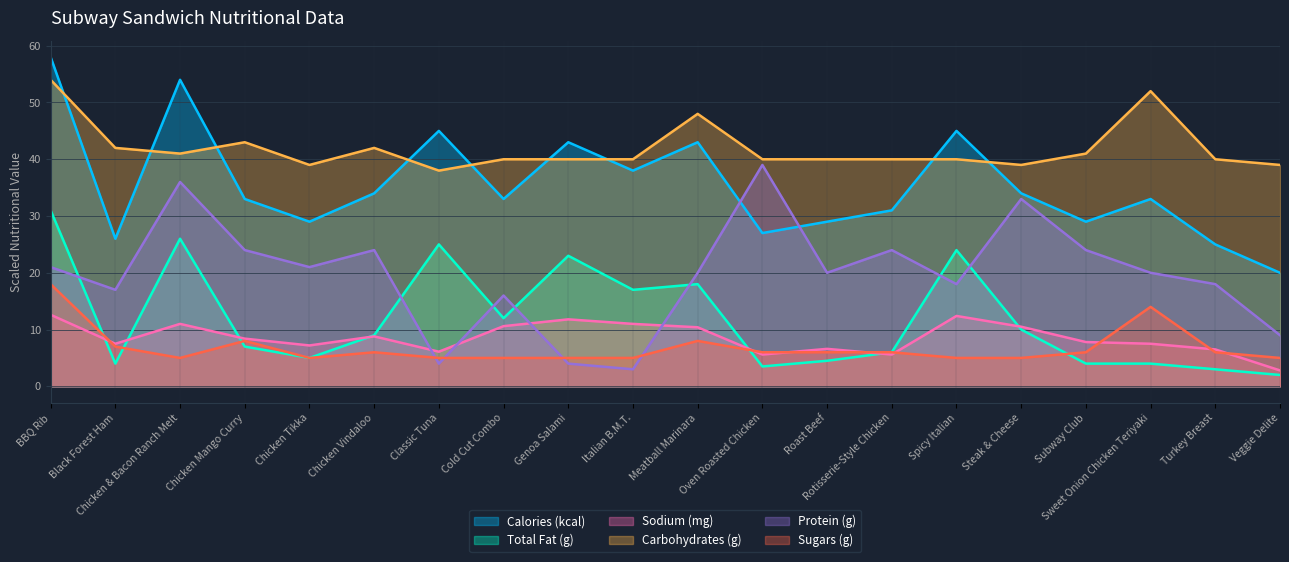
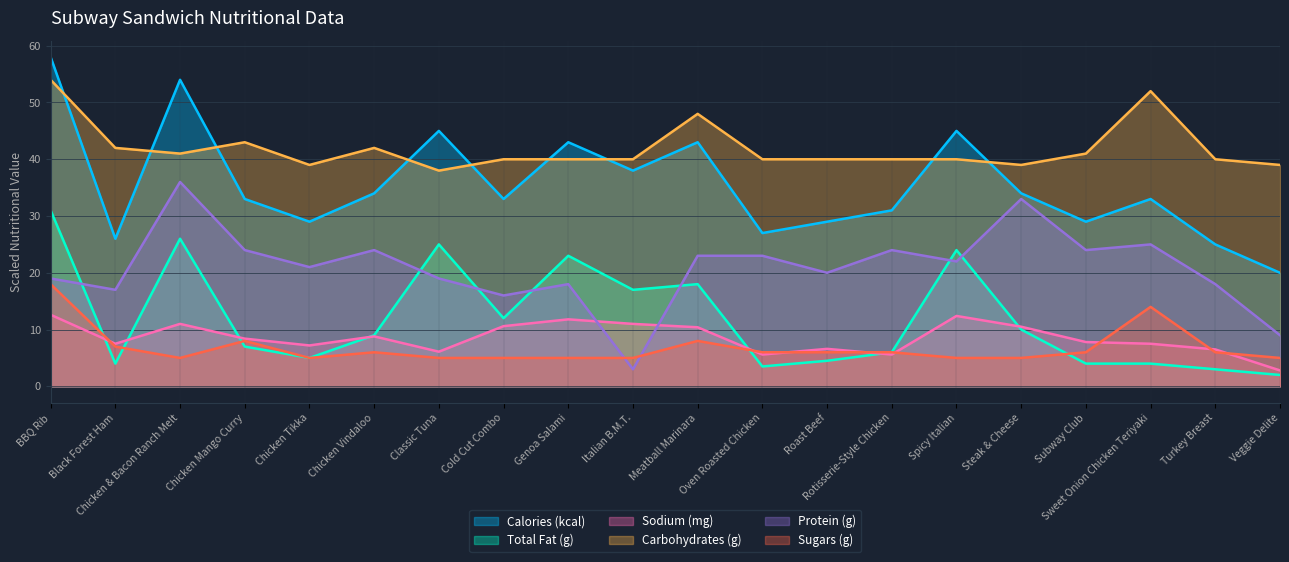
Protein (g), BBQ Rib: 21 -> 19
Protein (g), Classic Tuna: 4 -> 19
Protein (g), Genoa Salami: 4 -> 18
Protein (g), Meatball Marinara: 20 -> 23
Protein (g), Oven Roasted Chicken: 39 -> 23
Protein (g), Spicy Italian: 18 -> 22
Protein (g), Sweet Onion Chicken Teriyaki: 20 -> 25
